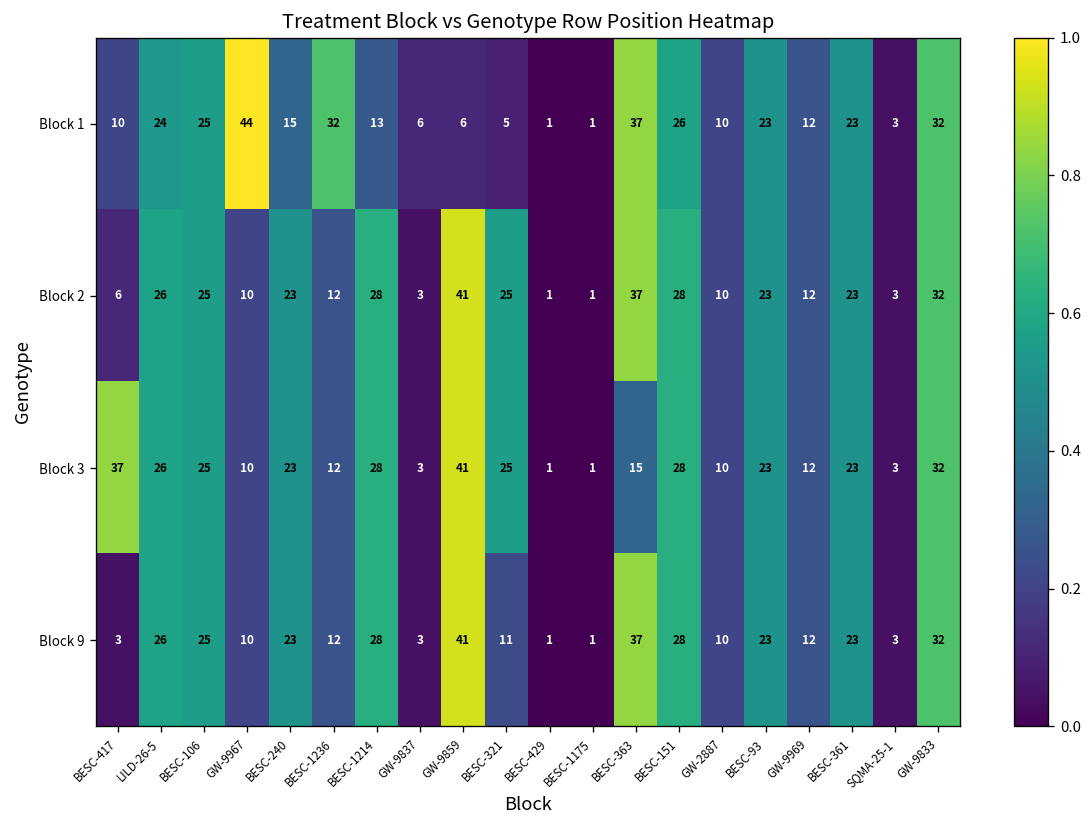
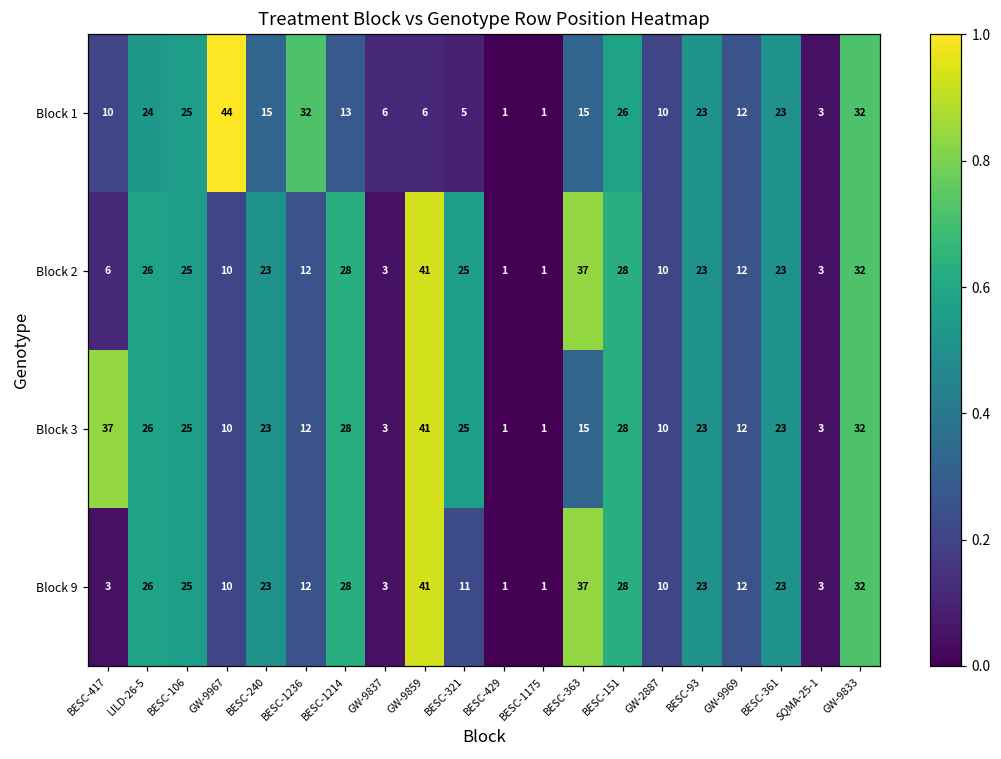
Block 1, BESC-363: 37 -> 15
